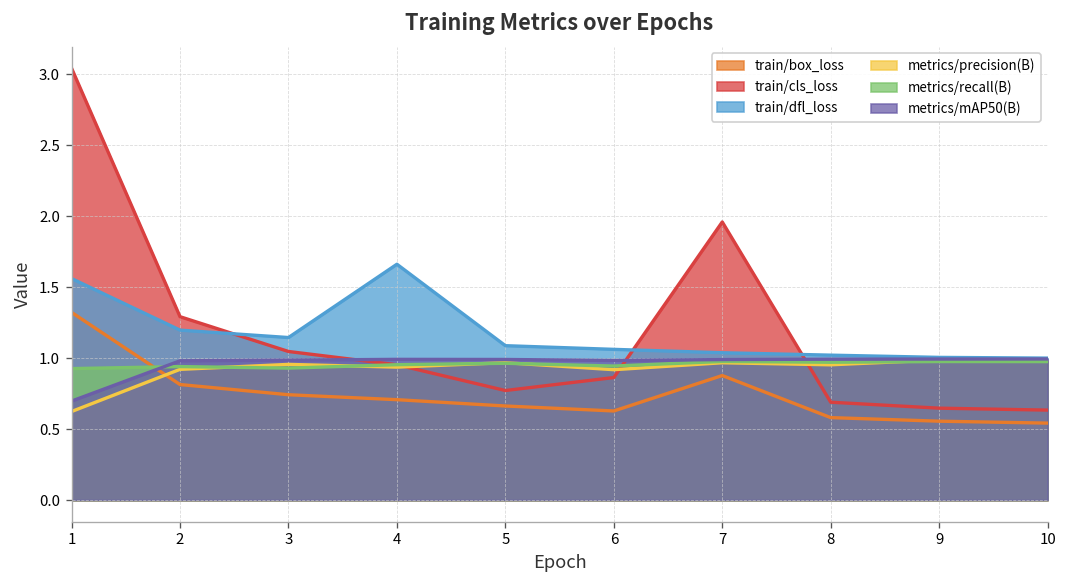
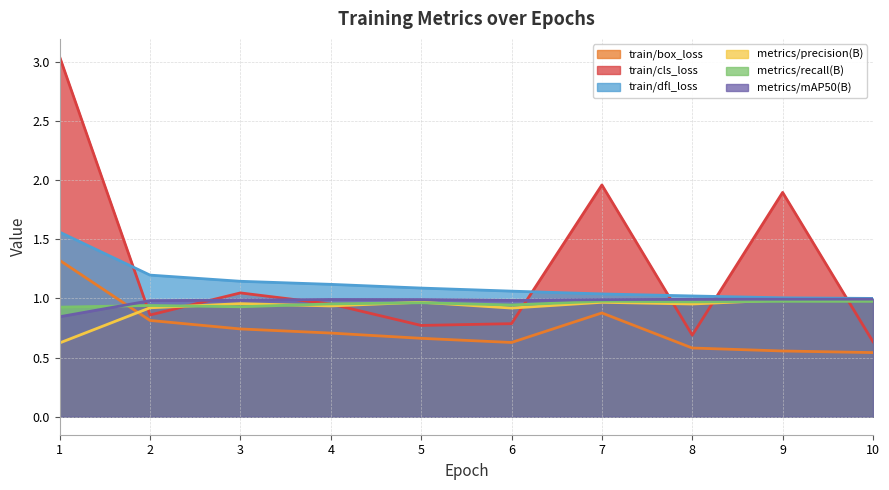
metrics/mAP50(B), 1: 0.70 -> 0.84
train/cls_loss, 2: 1.29 -> 0.86
train/dfl_loss, 4: 1.66 -> 1.12
train/cls_loss, 6: 0.86 -> 0.79
train/cls_loss, 9: 0.65 -> 1.90
